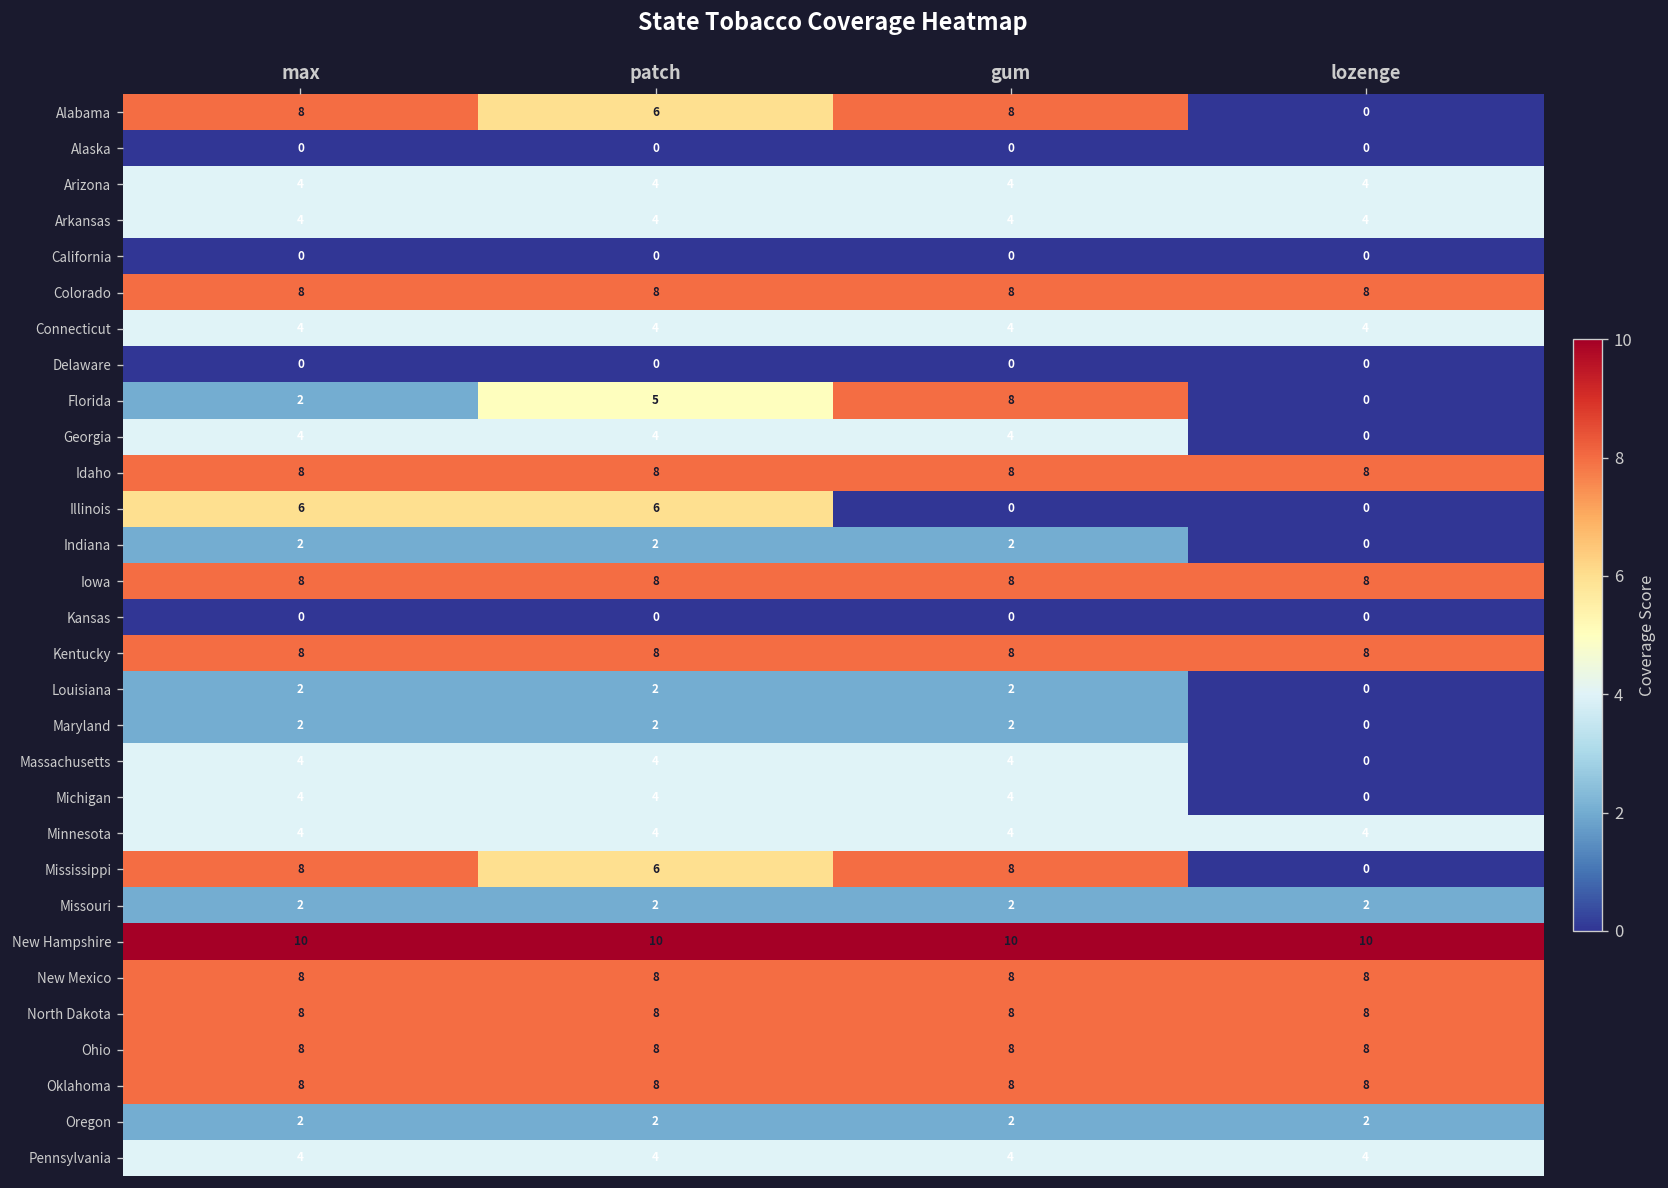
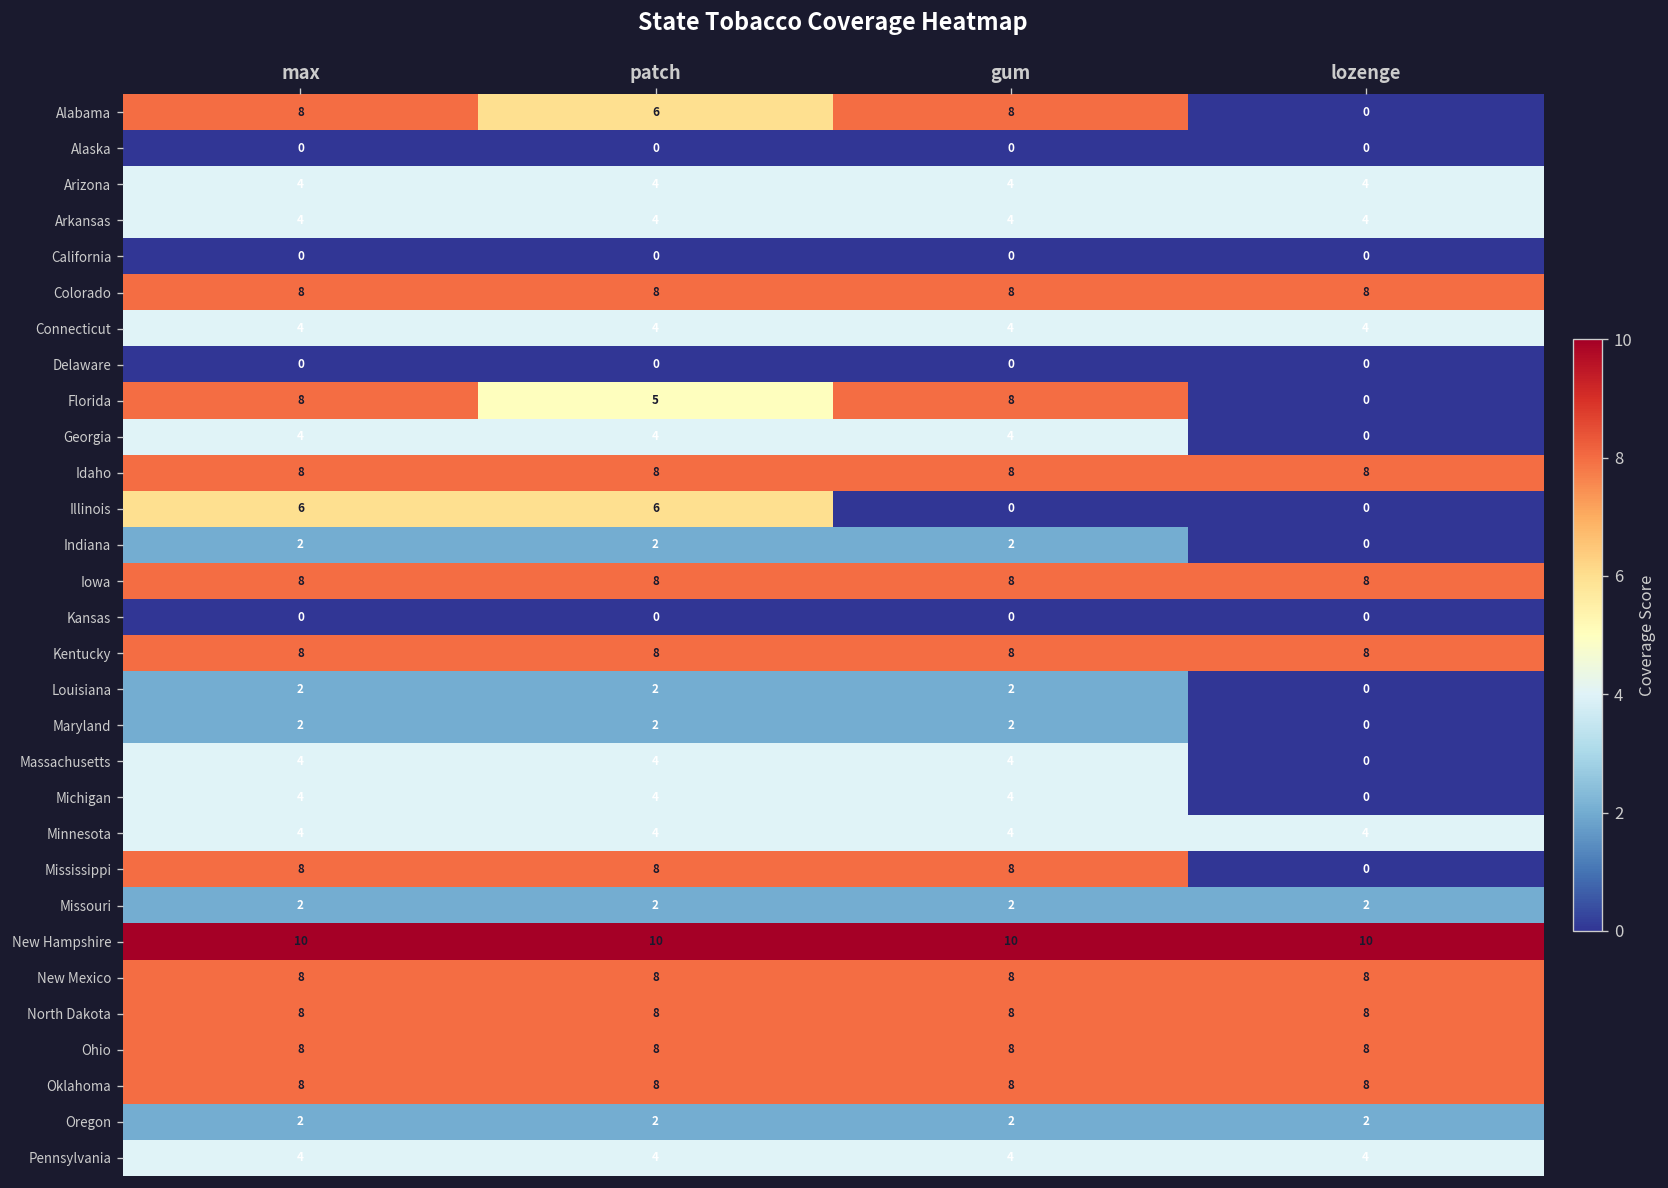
Florida, max: 2 -> 8
Mississippi, patch: 6 -> 8
